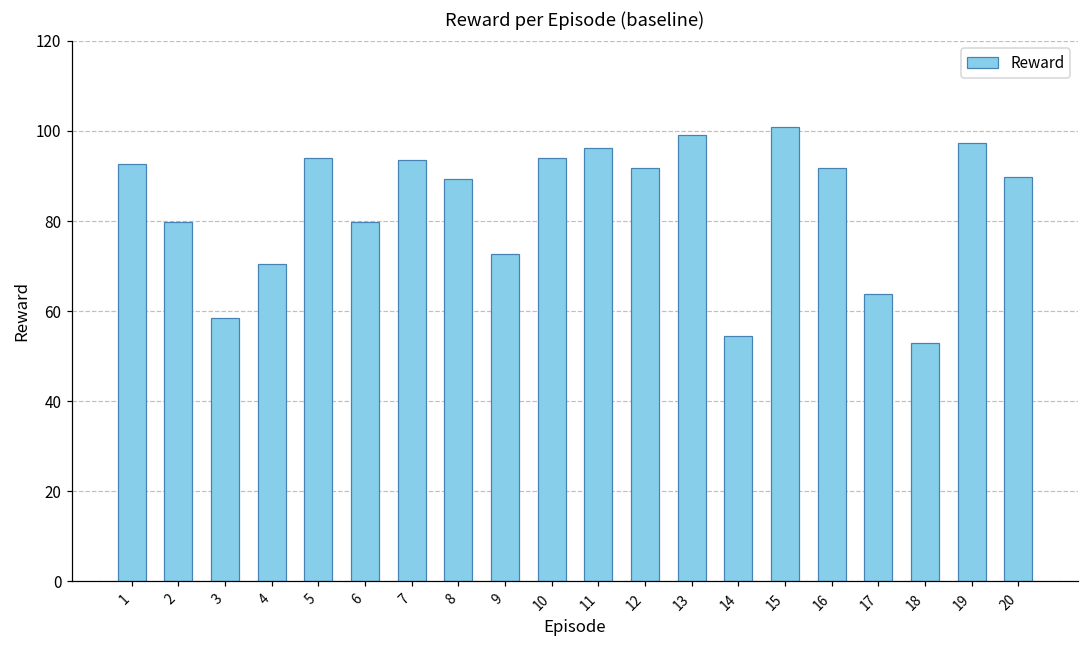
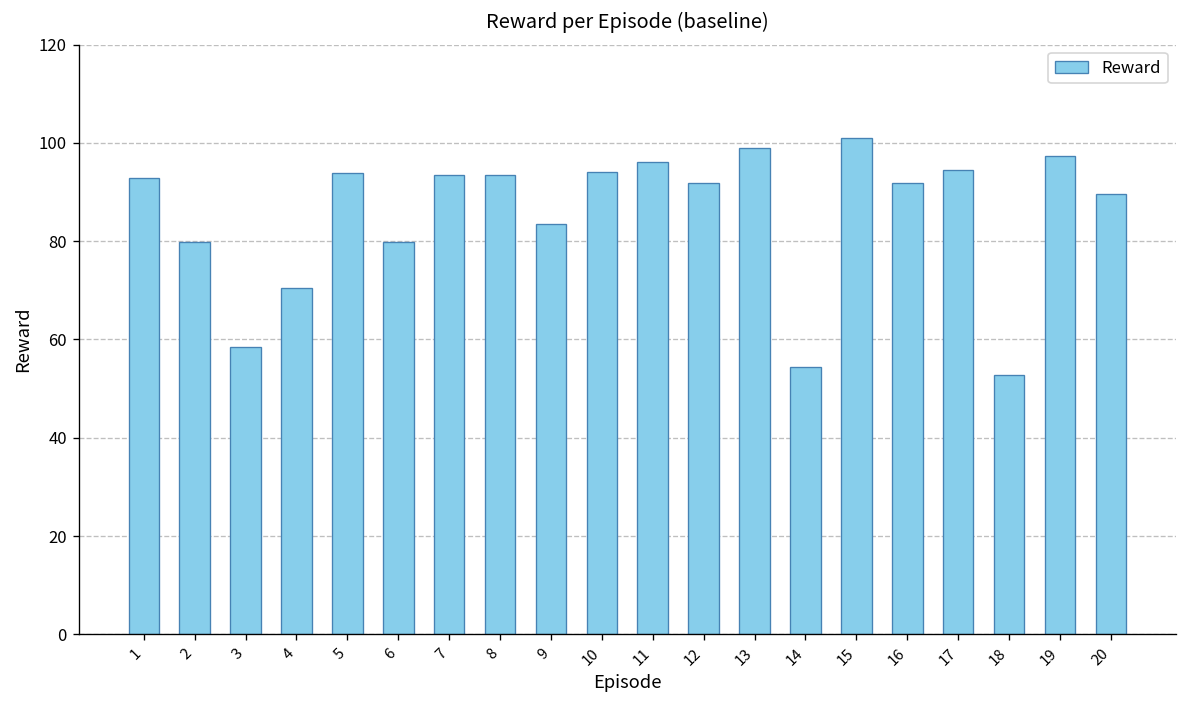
8: 89 -> 93
9: 73 -> 84
17: 64 -> 95
